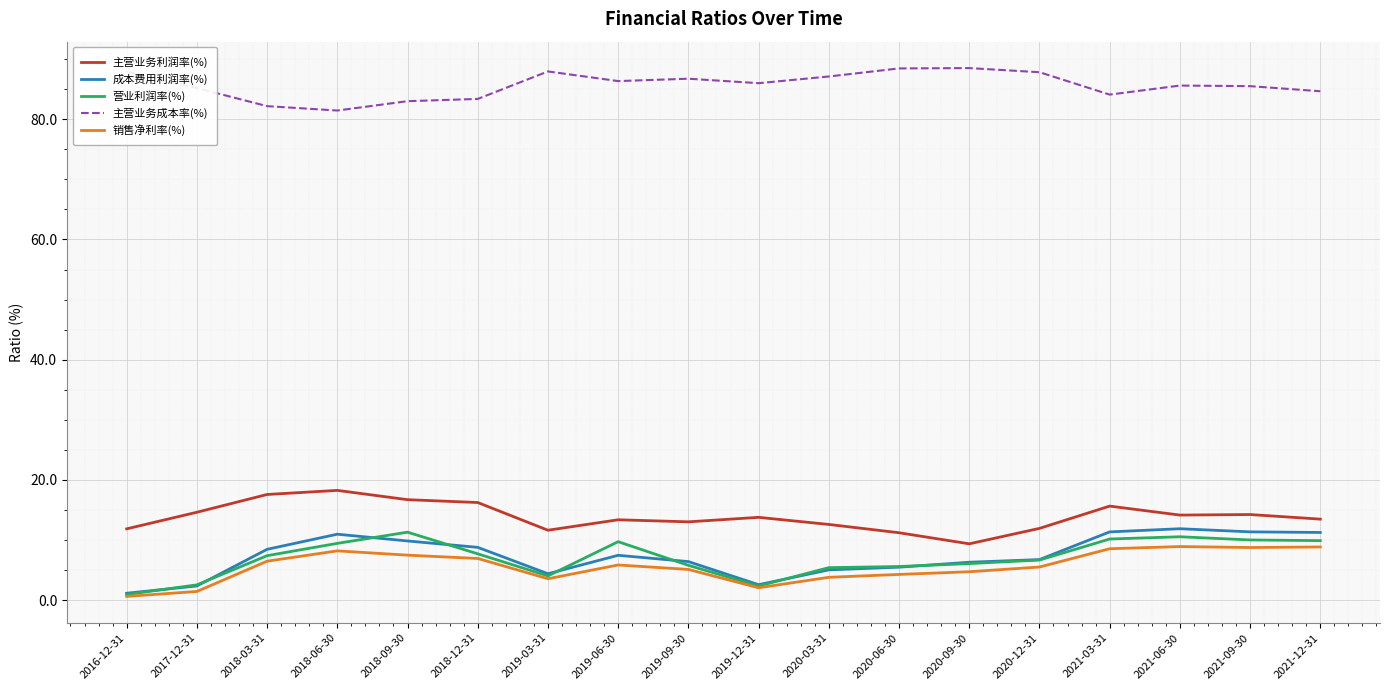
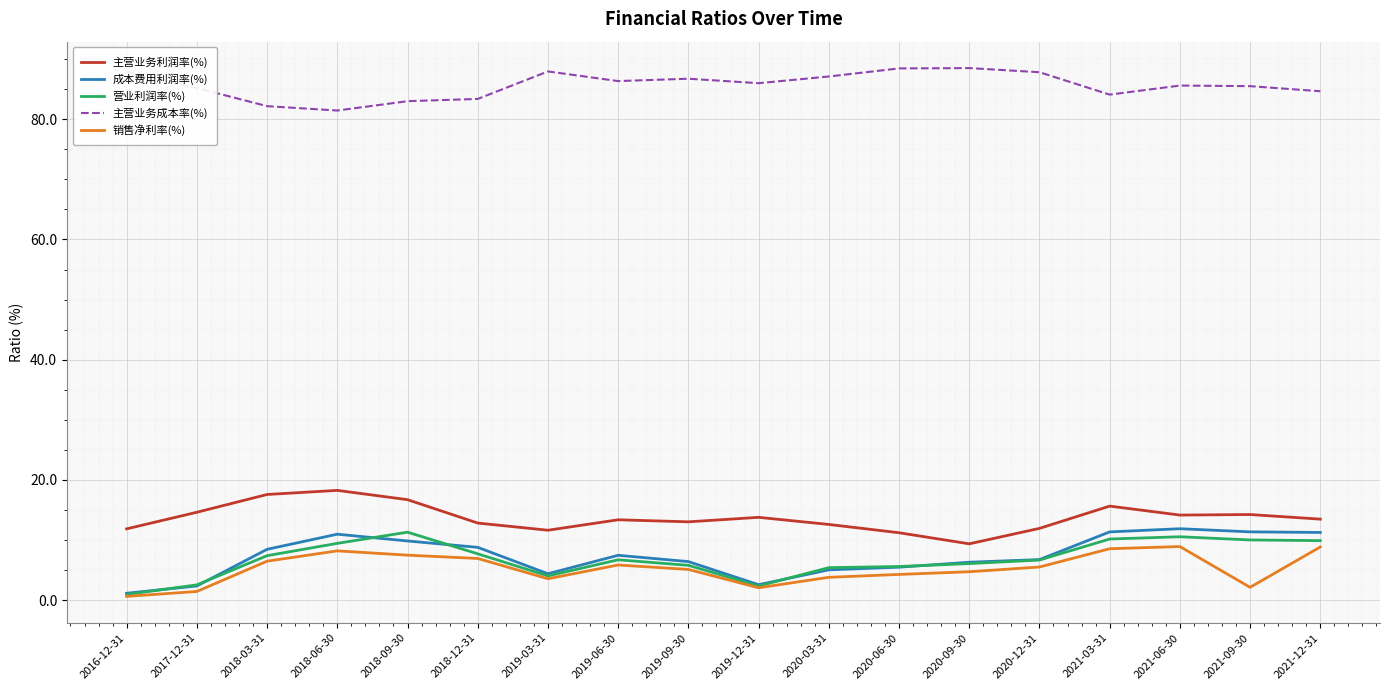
主营业务利润率(%), 2018-12-31: 16 -> 13
营业利润率(%), 2019-06-30: 10 -> 7
销售净利率(%), 2021-09-30: 9 -> 2
